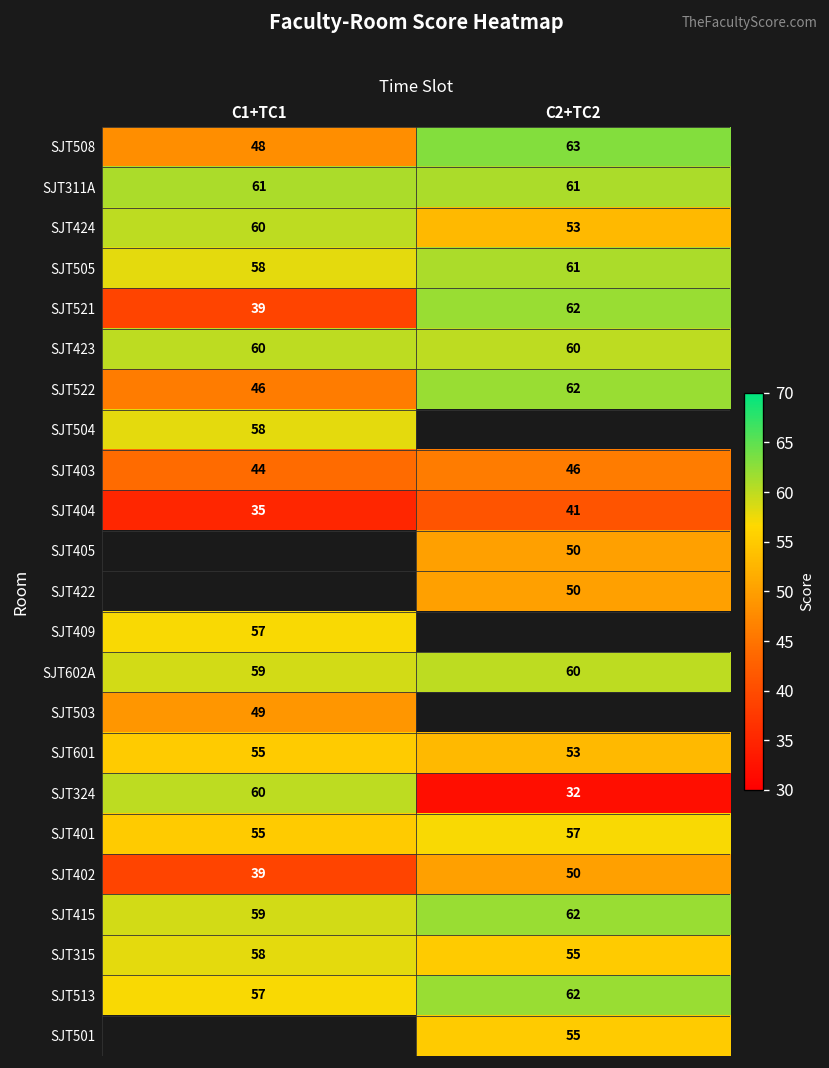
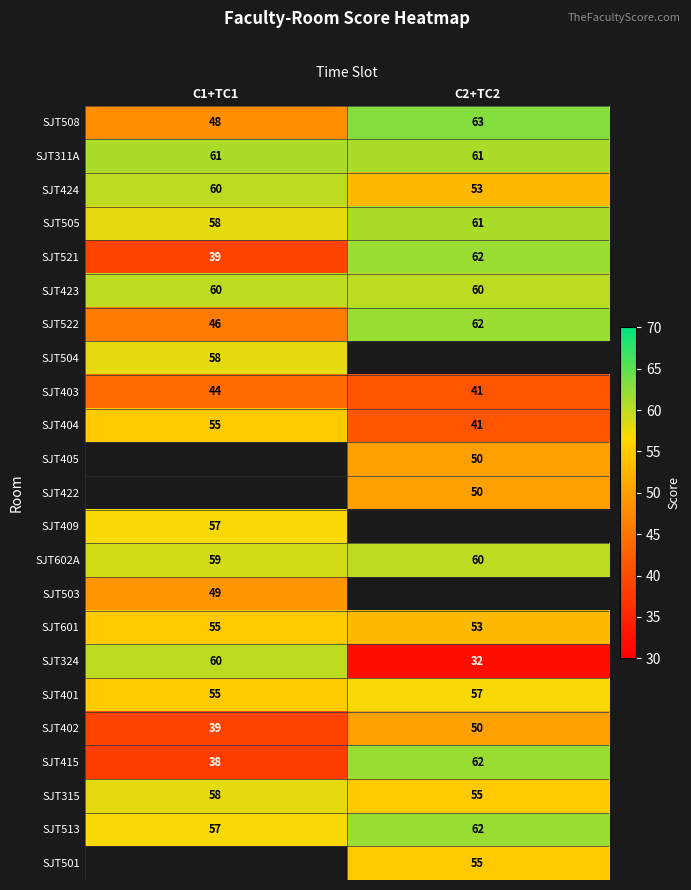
SJT403, C2+TC2: 46 -> 41
SJT404, C1+TC1: 35 -> 55
SJT415, C1+TC1: 59 -> 38
